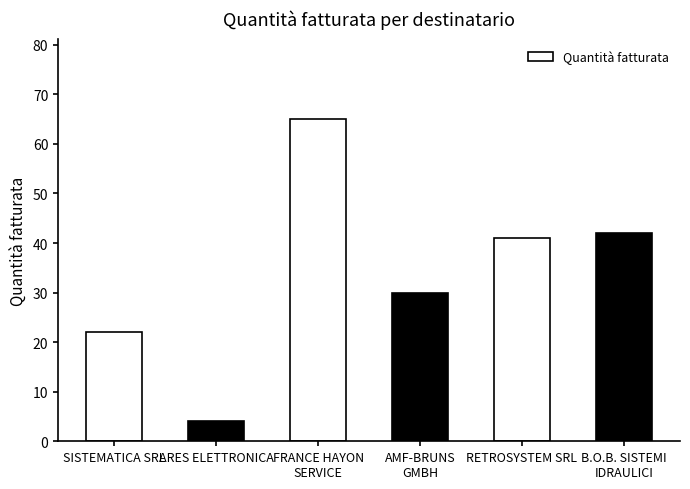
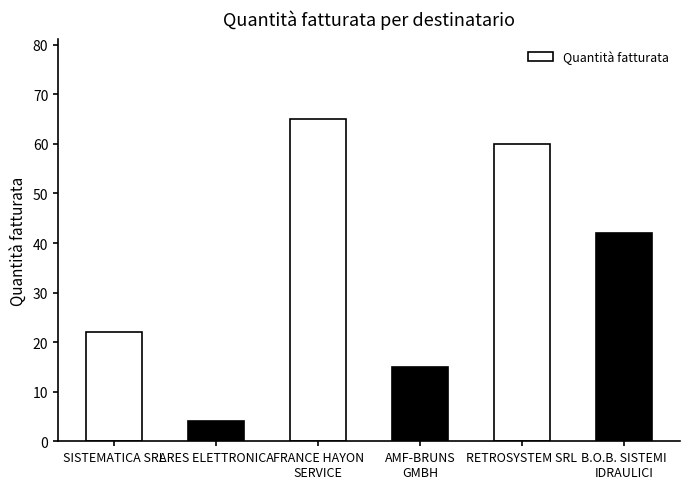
AMF-BRUNS GMBH: 30 -> 15
RETROSYSTEM SRL: 41 -> 60
